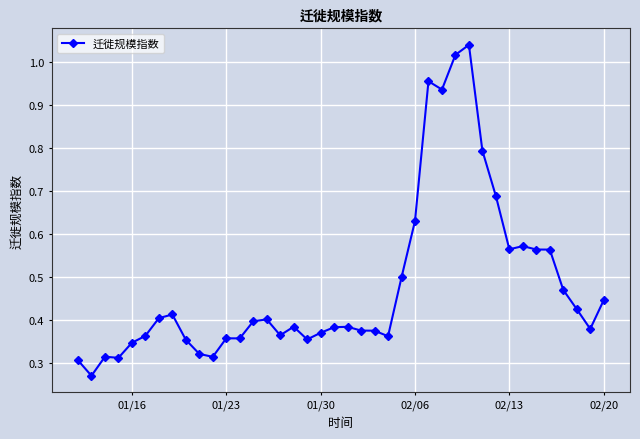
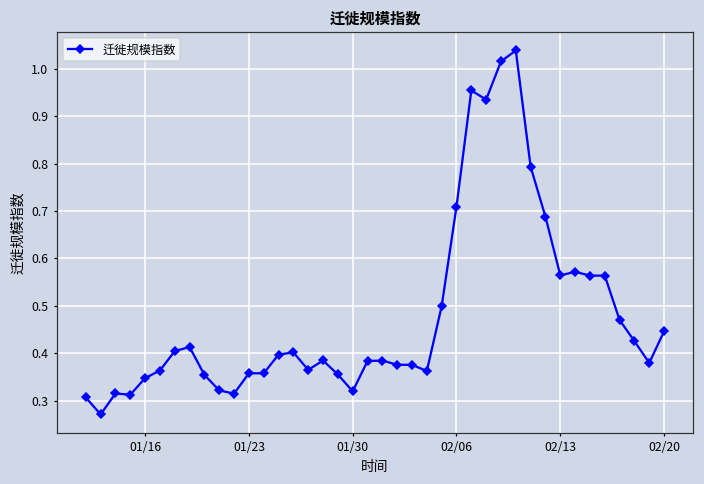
01/30: 0.37 -> 0.32
02/06: 0.63 -> 0.71
